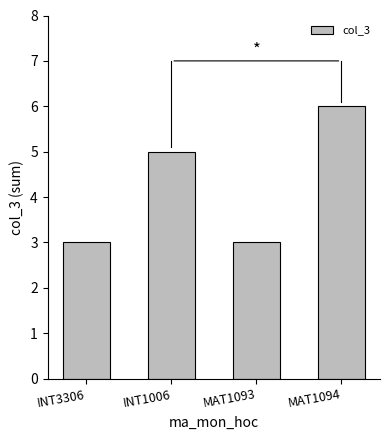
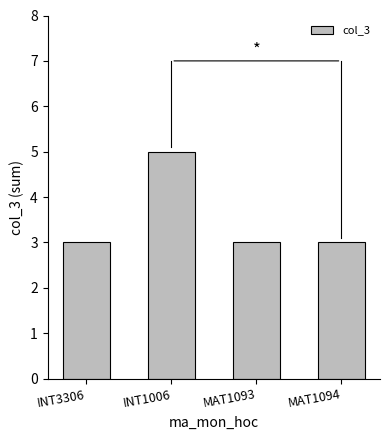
col_3, MAT1094: 6 -> 3
